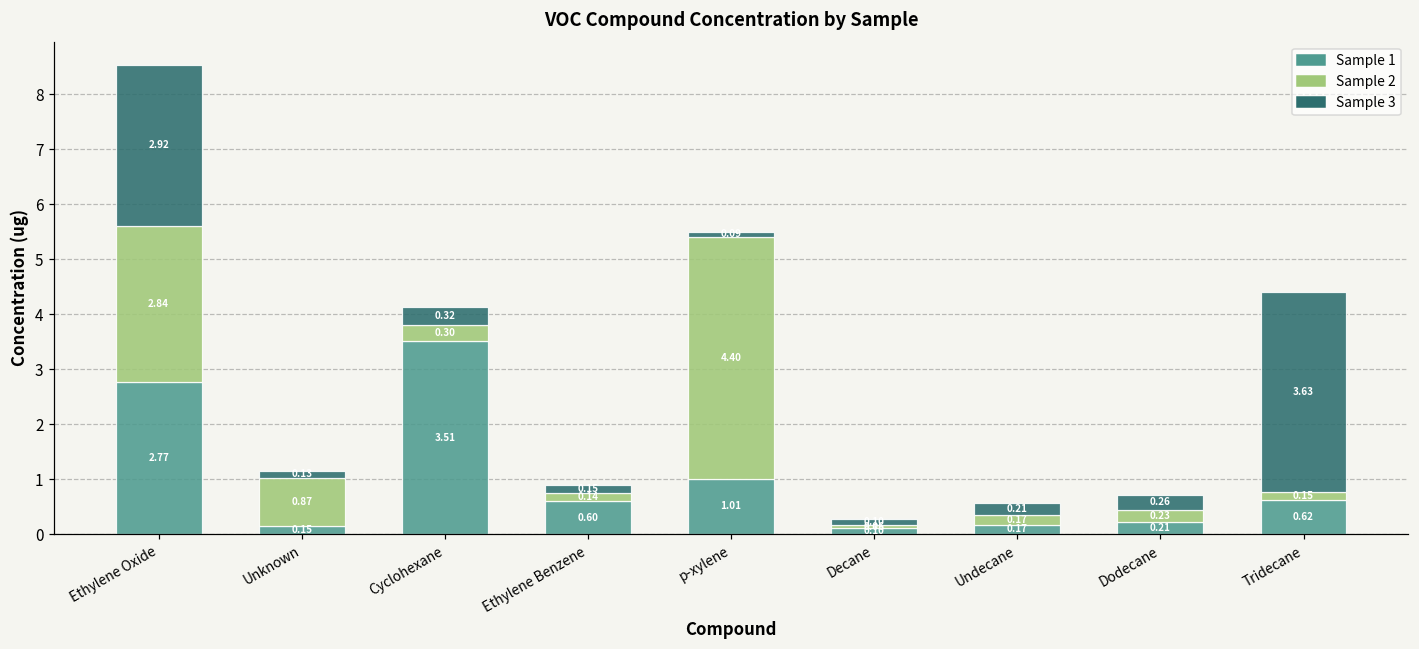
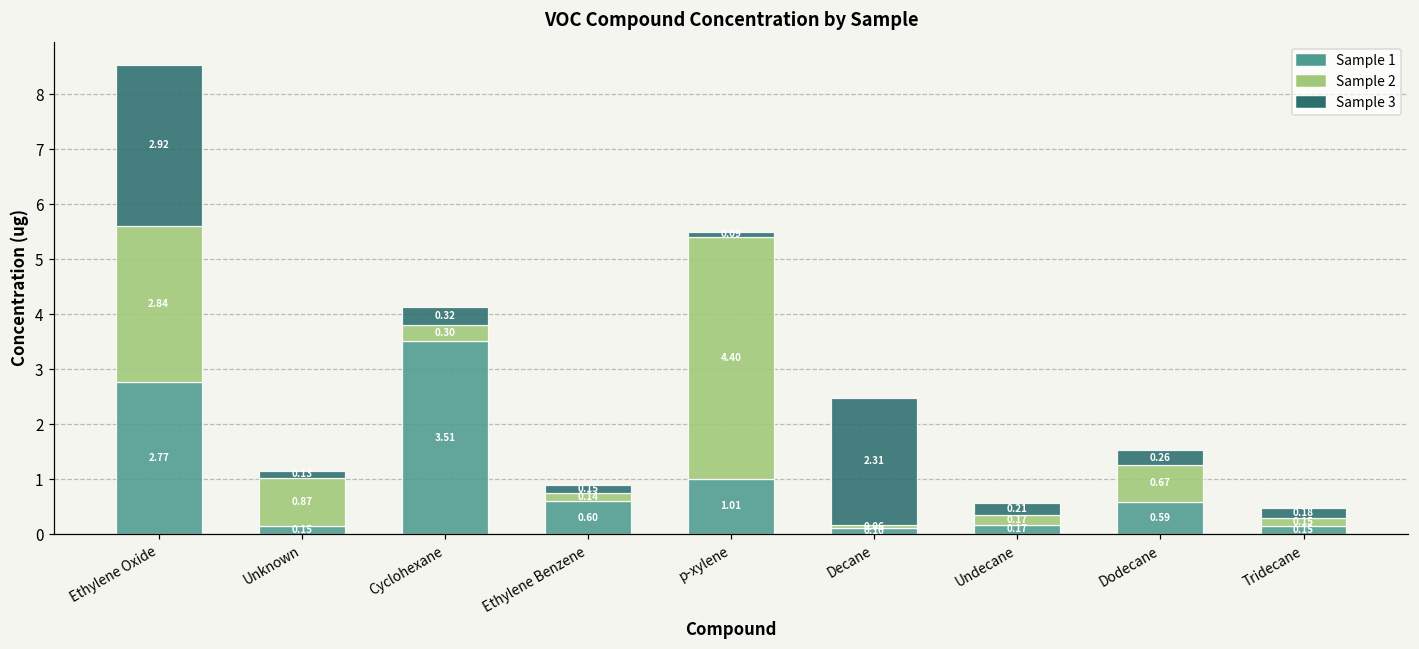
Sample 3, Decane: 0.1 -> 2.3
Sample 1, Dodecane: 0.21 -> 0.59
Sample 2, Dodecane: 0.23 -> 0.67
Sample 1, Tridecane: 0.62 -> 0.15
Sample 3, Tridecane: 3.63 -> 0.18
